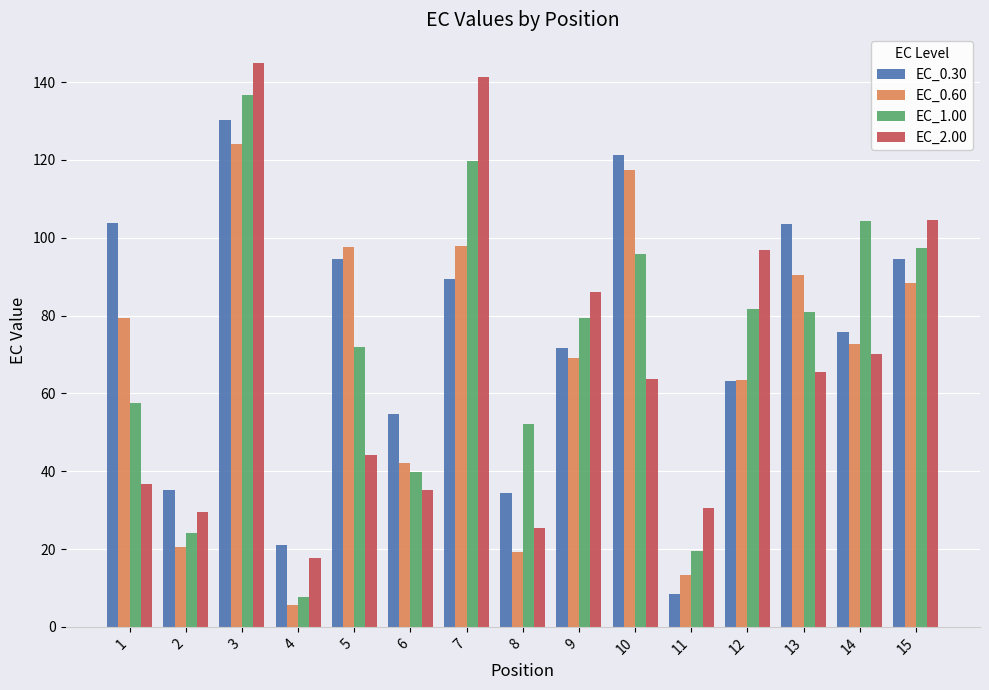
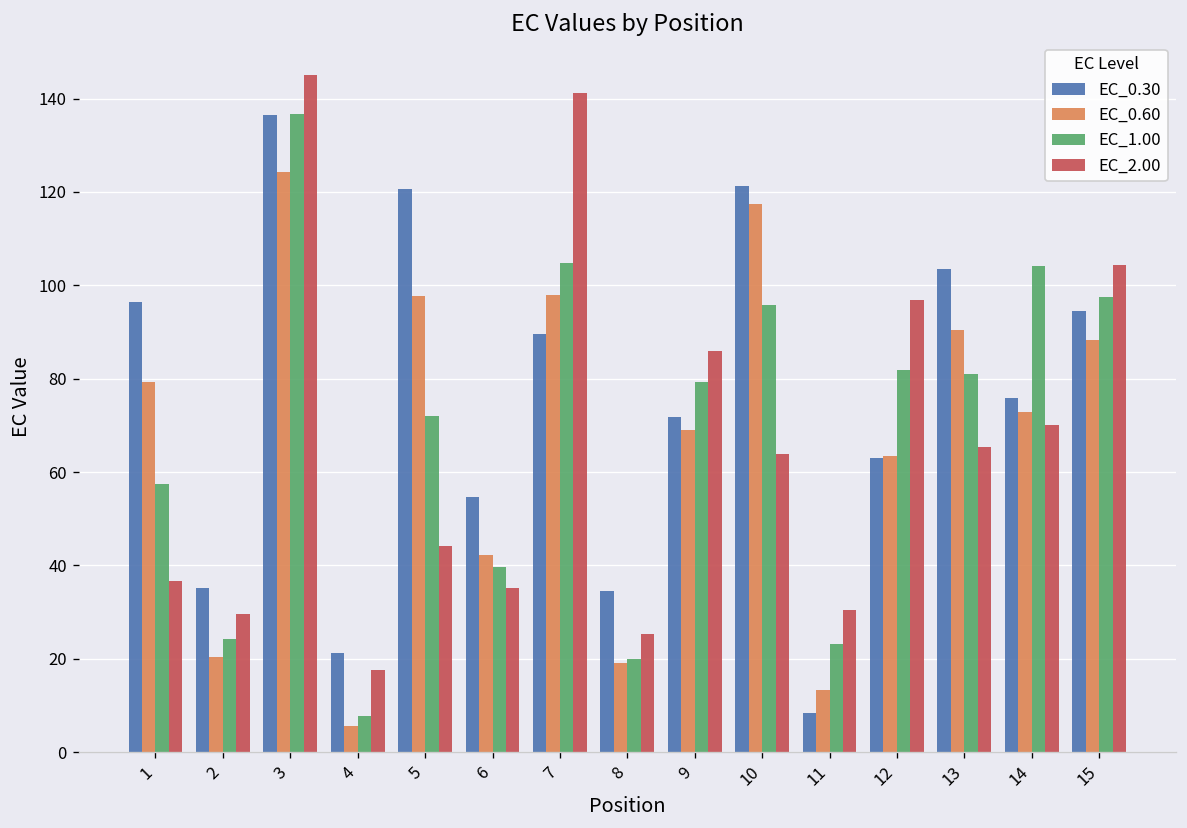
EC_0.30, 1: 104 -> 96
EC_0.30, 3: 130 -> 136
EC_0.30, 5: 95 -> 121
EC_1.00, 7: 120 -> 105
EC_1.00, 8: 52 -> 20
EC_1.00, 11: 20 -> 23
